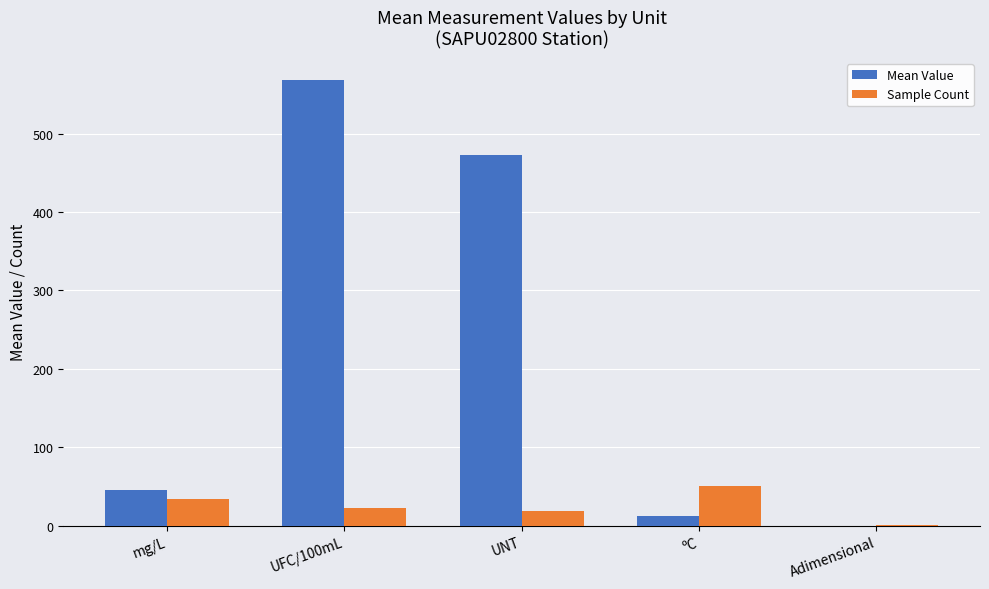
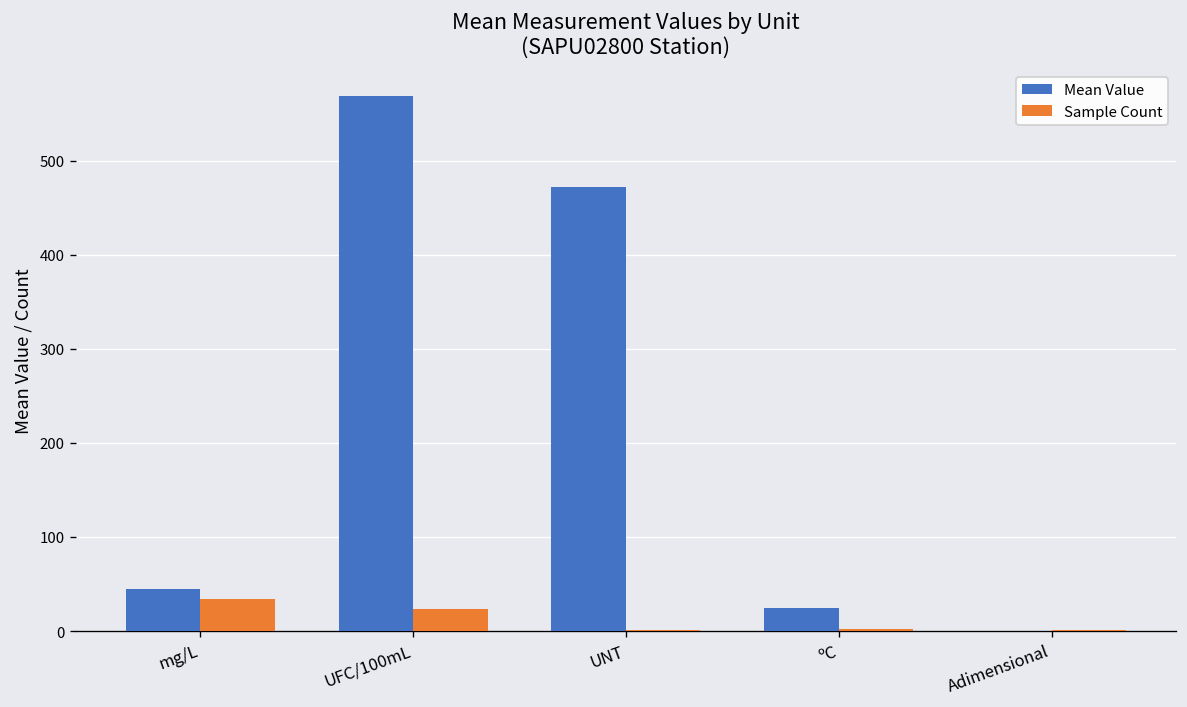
Sample Count, UNT: 20 -> 0
Mean Value, ºC: 10 -> 20
Sample Count, ºC: 50 -> 0
